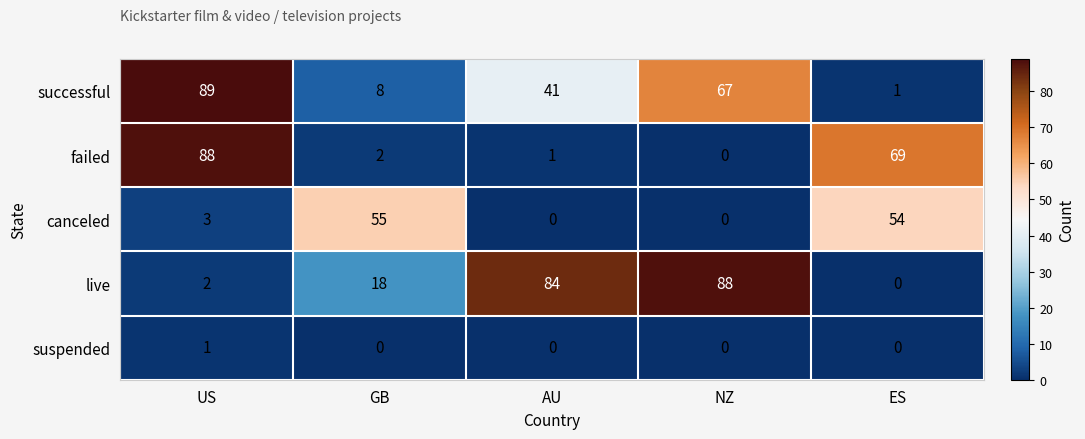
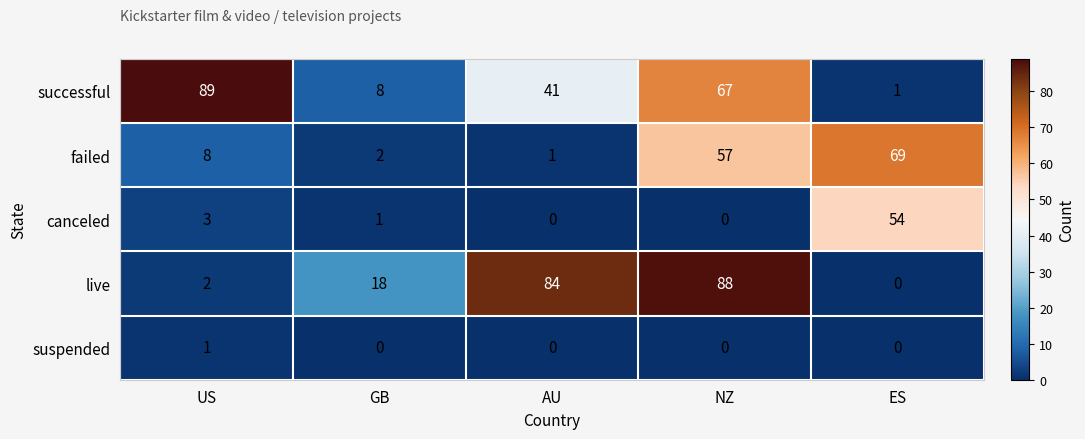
failed, US: 88 -> 8
failed, NZ: 0 -> 57
canceled, GB: 55 -> 1
